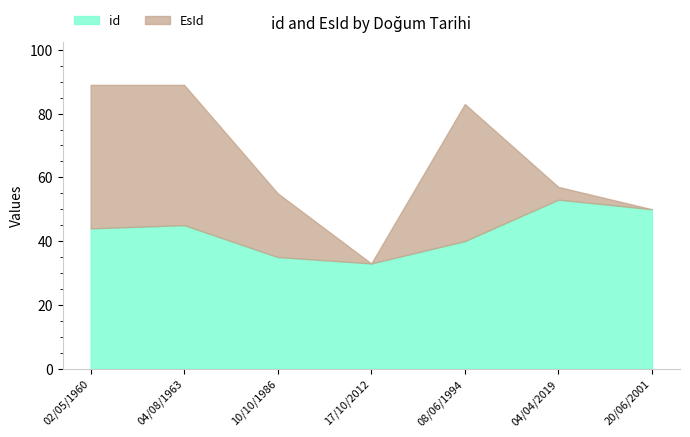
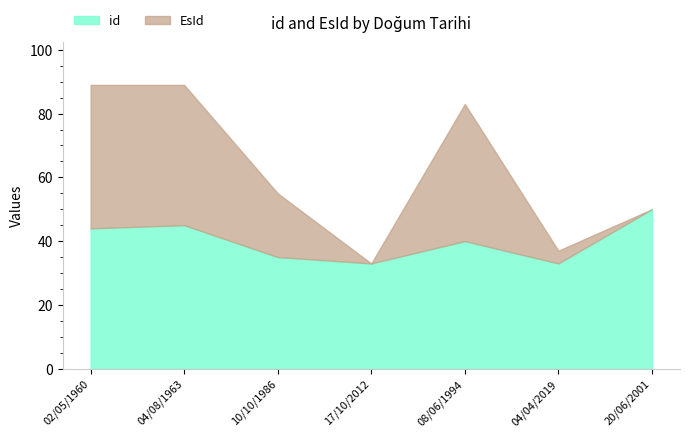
id, 04/04/2019: 53 -> 33
